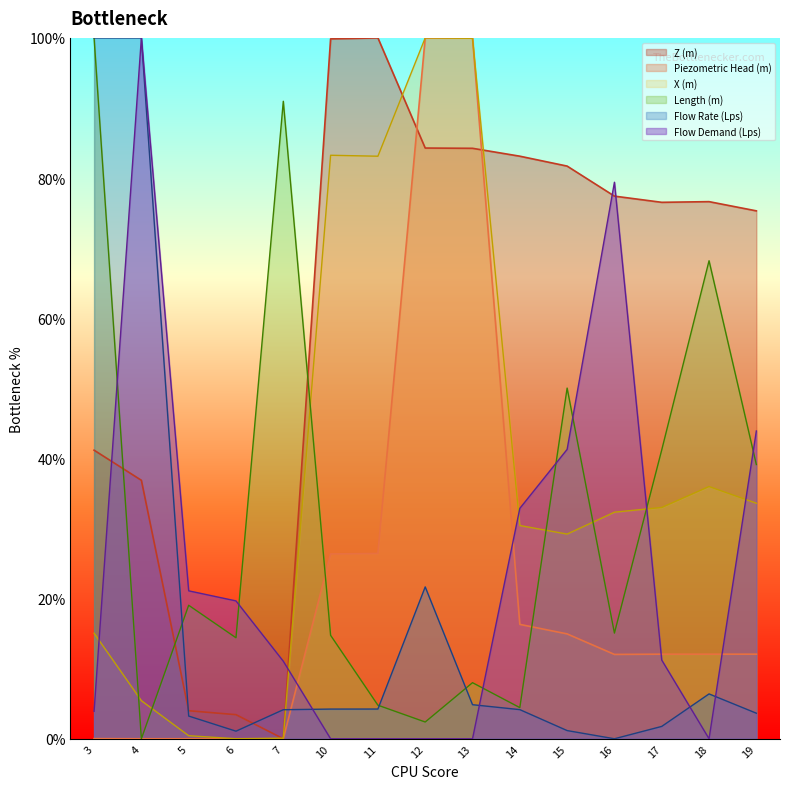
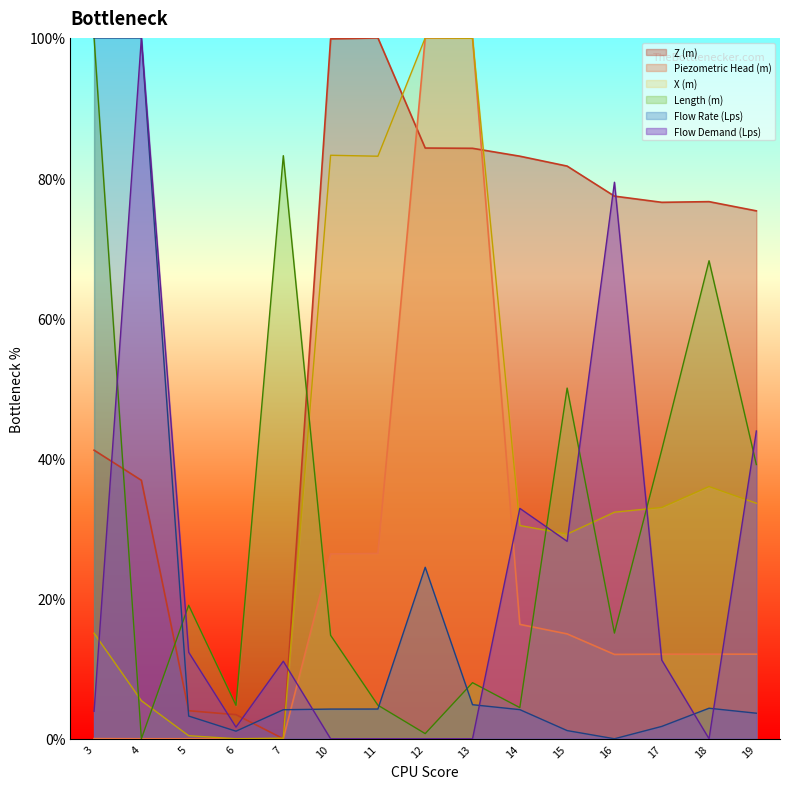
Flow Demand (Lps), 5: 21% -> 12%
Length (m), 6: 14% -> 5%
Flow Demand (Lps), 6: 20% -> 2%
Length (m), 7: 91% -> 83%
Length (m), 12: 2% -> 1%
Flow Rate (Lps), 12: 22% -> 24%
Flow Demand (Lps), 15: 41% -> 28%
Flow Rate (Lps), 18: 6% -> 4%
